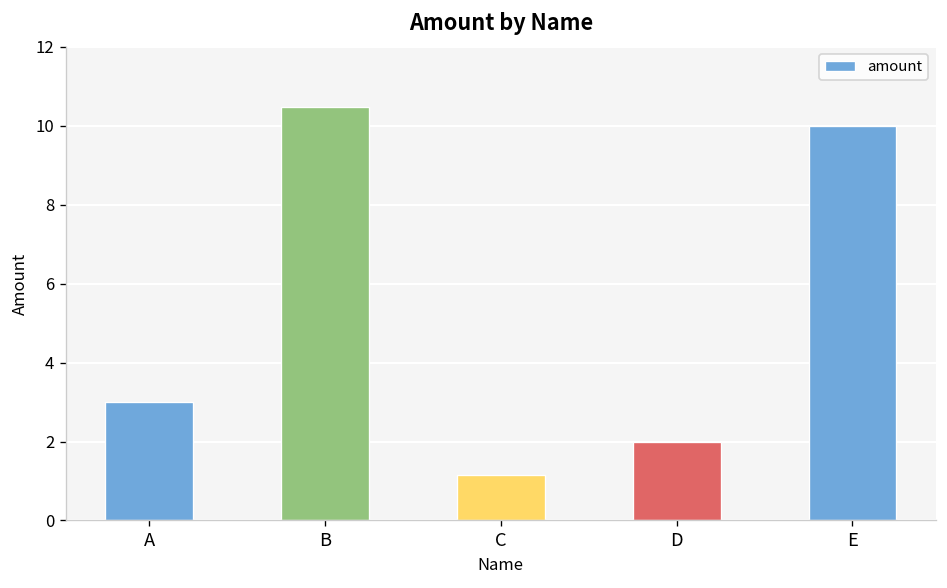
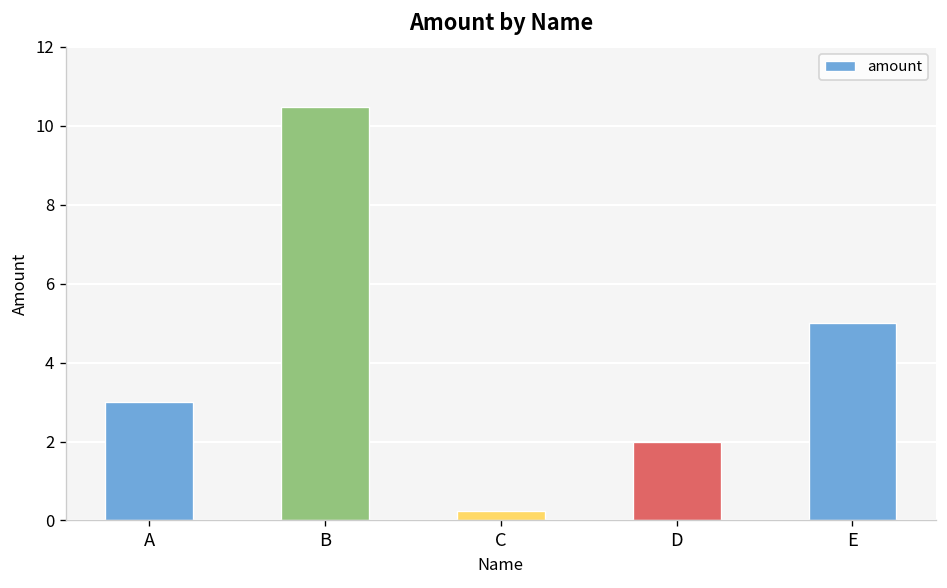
C: 1.2 -> 0.2
E: 10 -> 5
